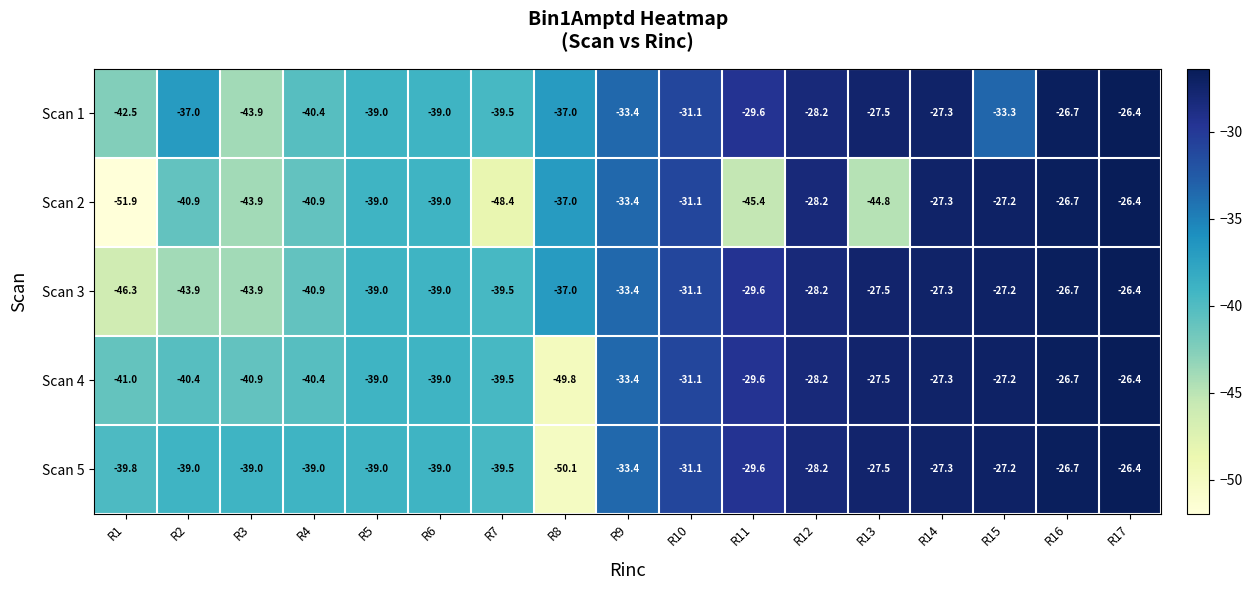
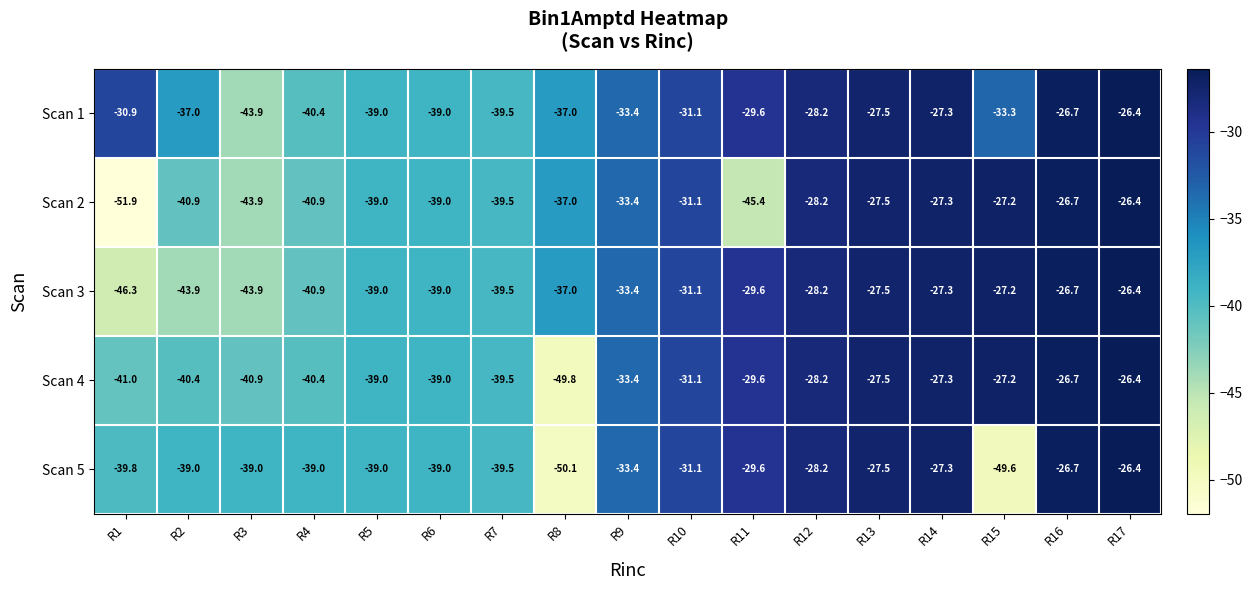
Scan 1, R1: -42.5 -> -30.9
Scan 2, R7: -48.4 -> -39.5
Scan 2, R13: -44.8 -> -27.5
Scan 5, R15: -27.2 -> -49.6
